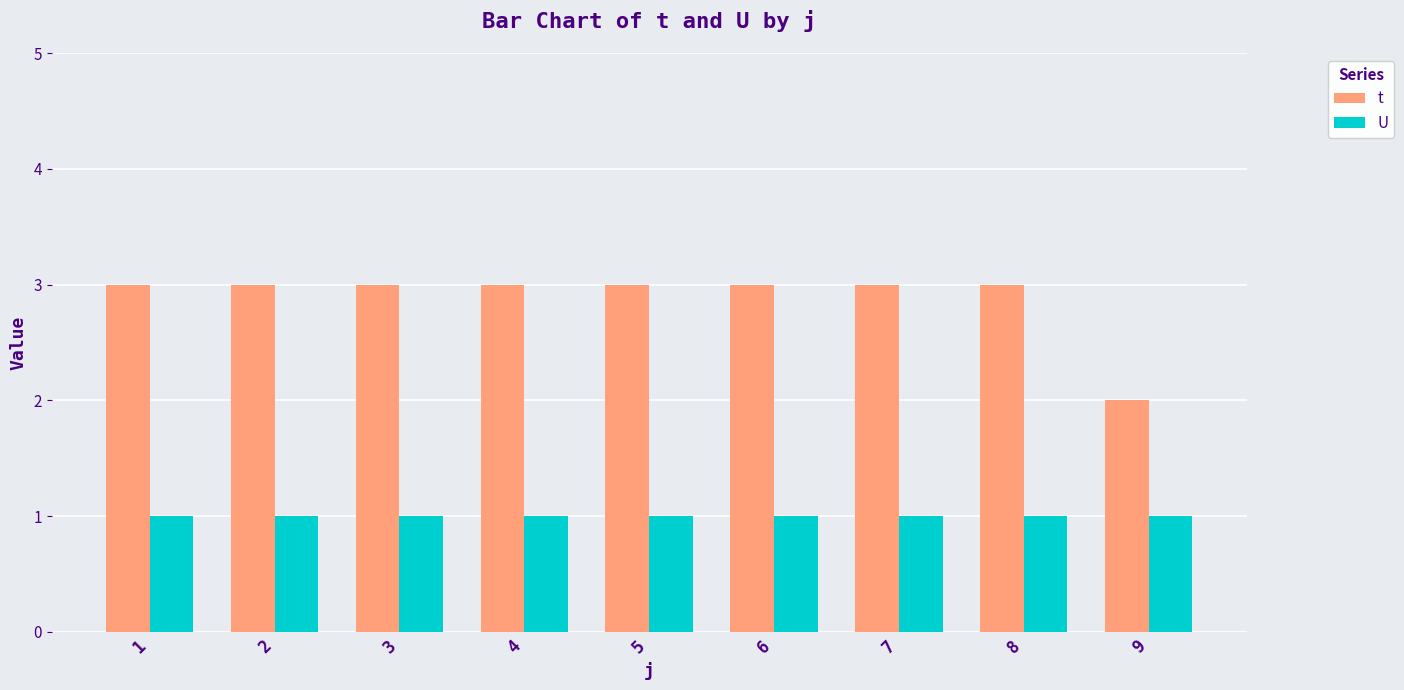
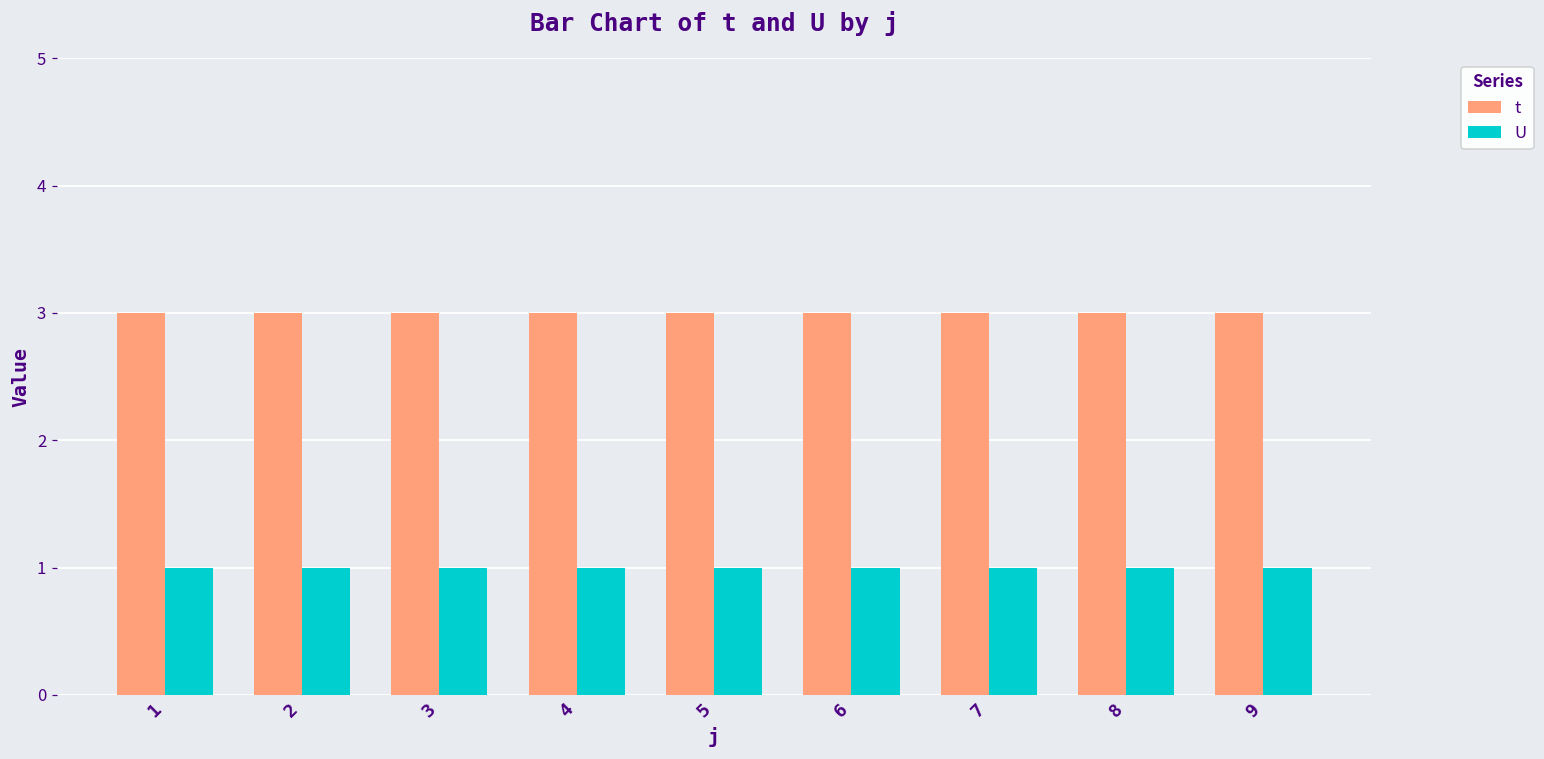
t, 9: 2 -> 3
